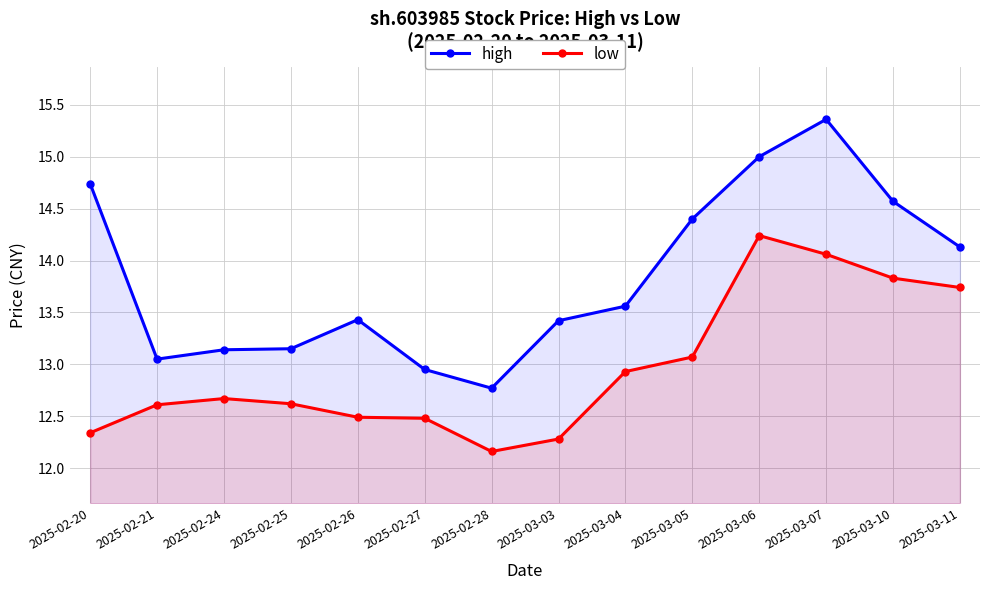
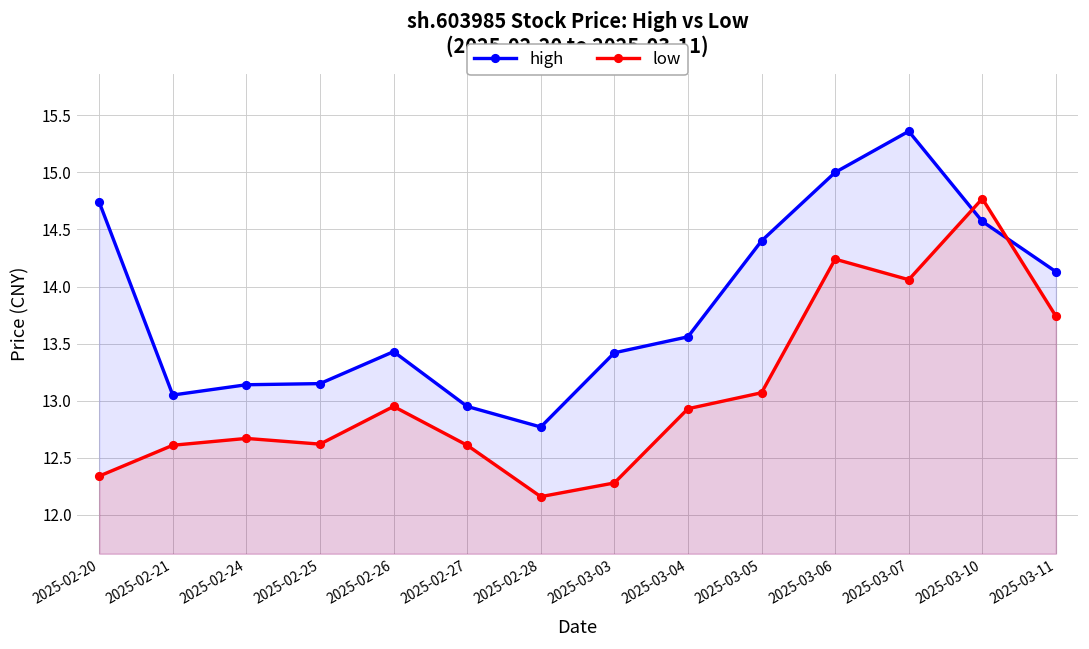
low, 2025-02-26: 12.49 -> 12.95
low, 2025-02-27: 12.48 -> 12.61
low, 2025-03-10: 13.83 -> 14.77
